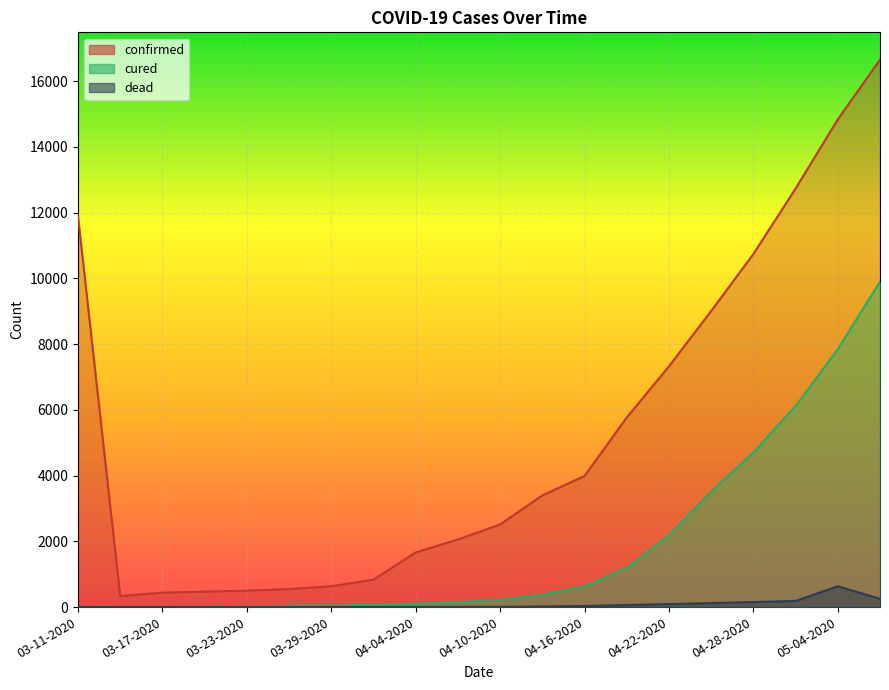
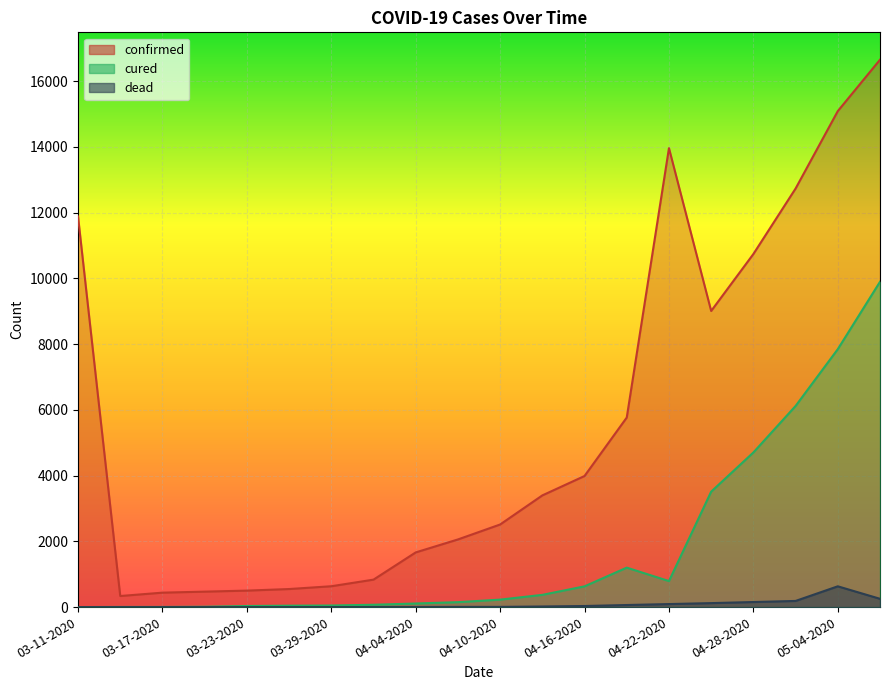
confirmed, 04-22-2020: 7300 -> 14000
cured, 04-22-2020: 2200 -> 800
confirmed, 05-04-2020: 14800 -> 15100
